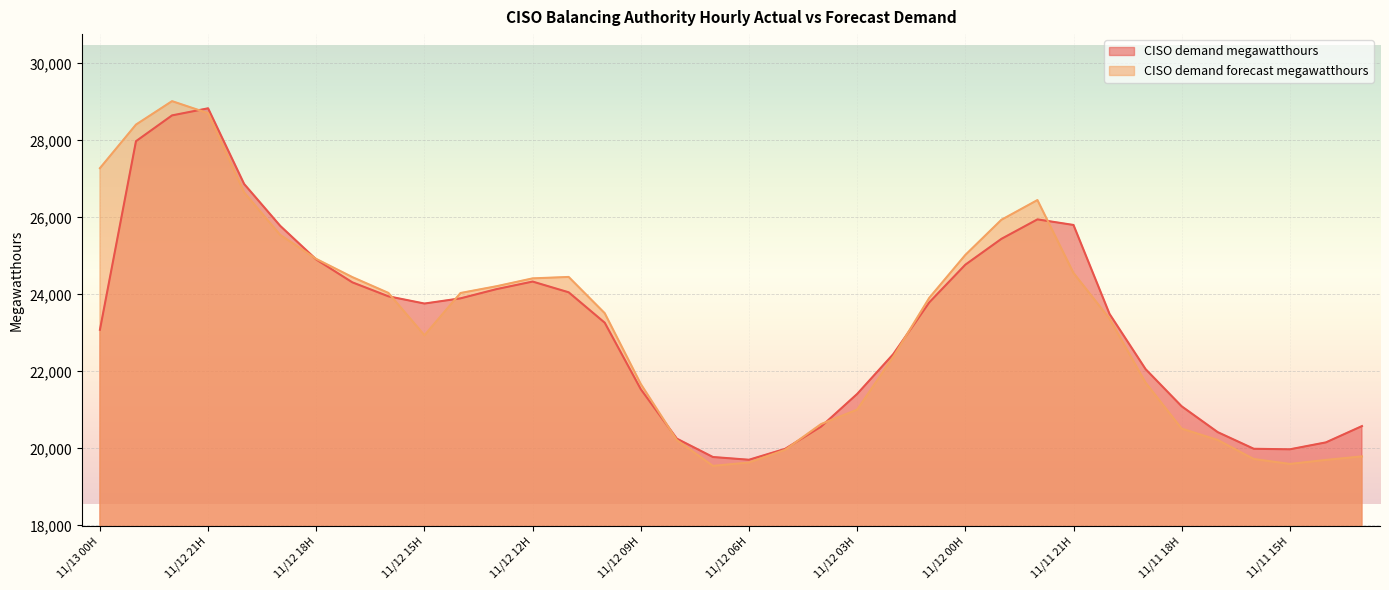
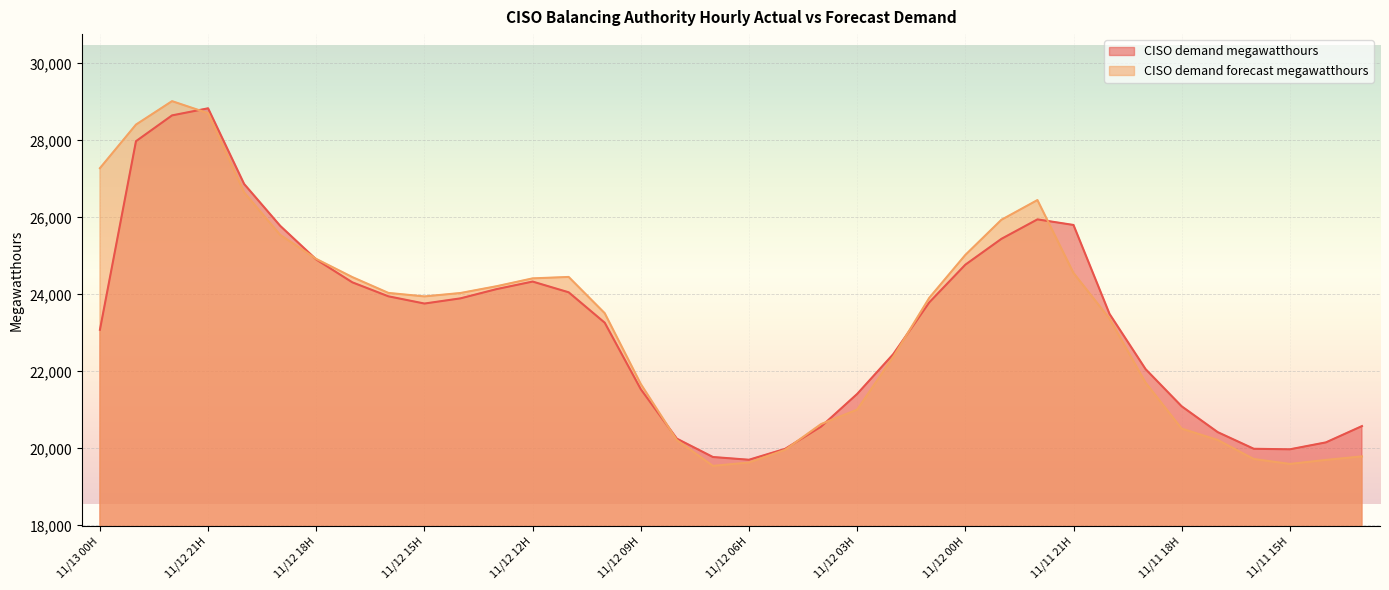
CISO demand forecast megawatthours, 11/12 15H: 22,900 -> 23,900
